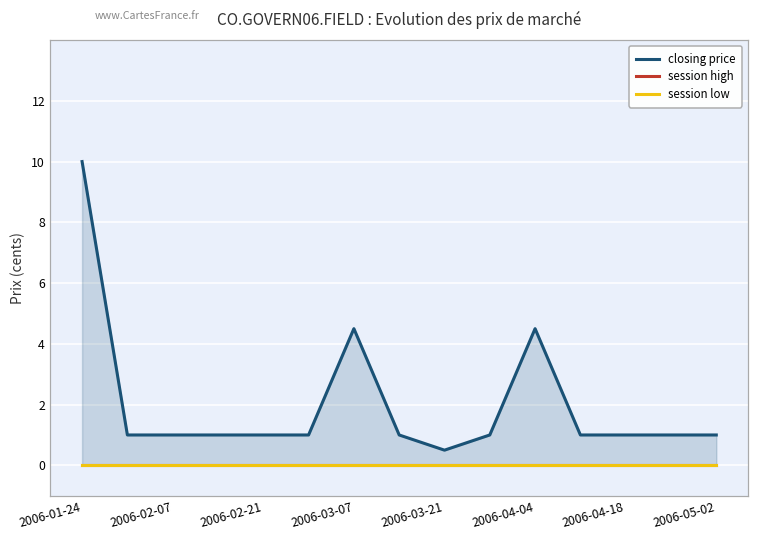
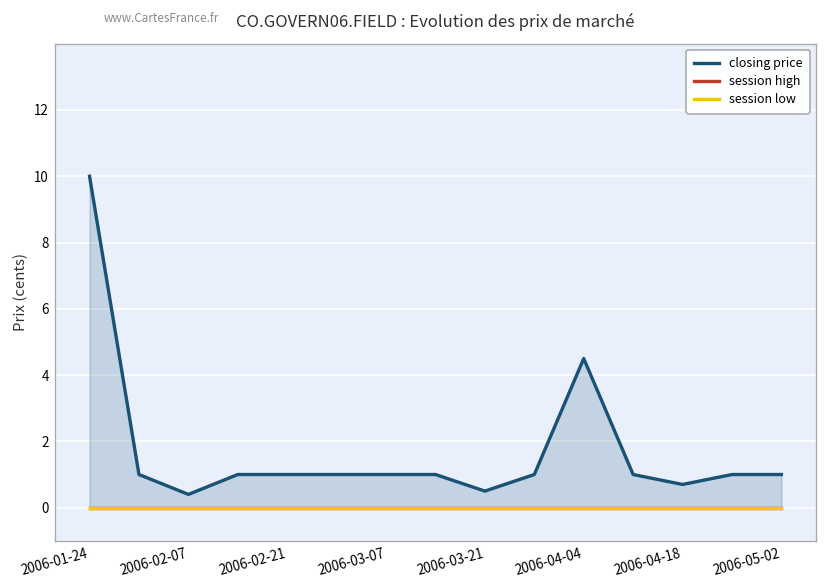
closing price, 2006-02-07: 1.0 -> 0.4
closing price, 2006-03-07: 4.5 -> 1.0
closing price, 2006-04-18: 1.0 -> 0.7
